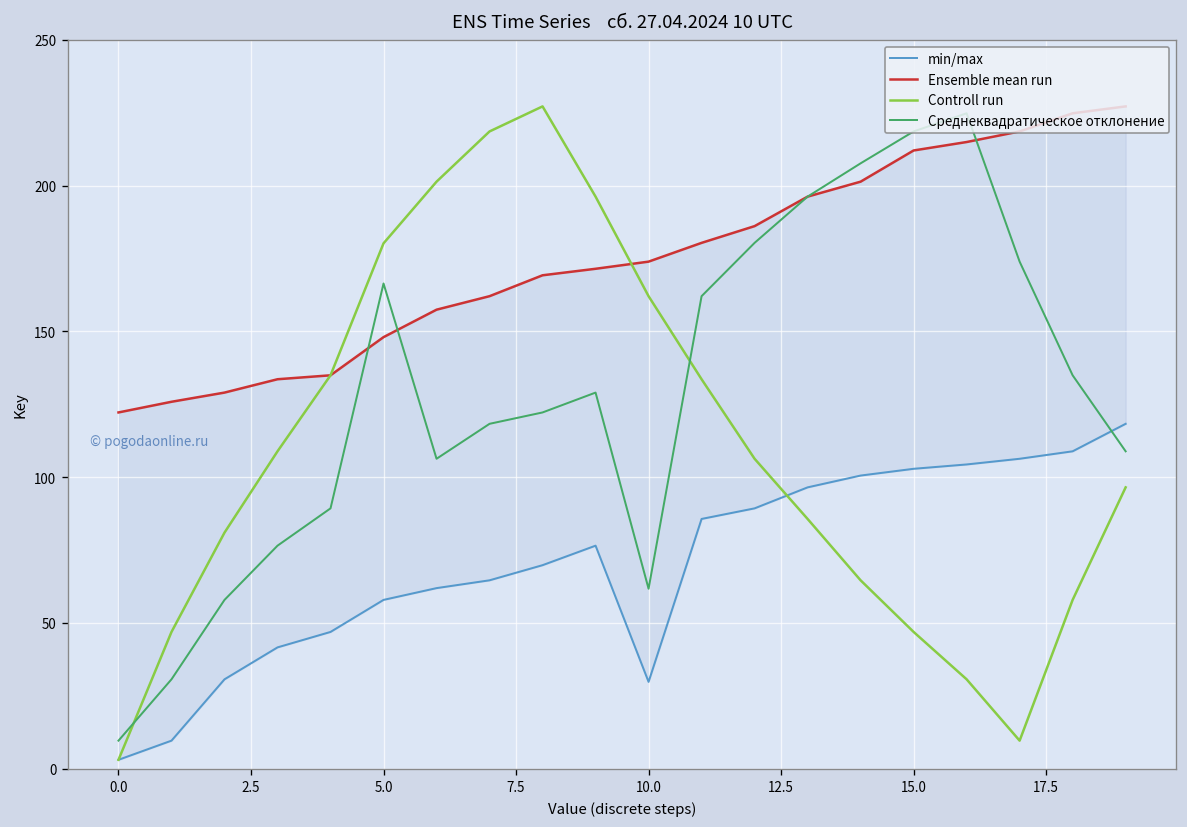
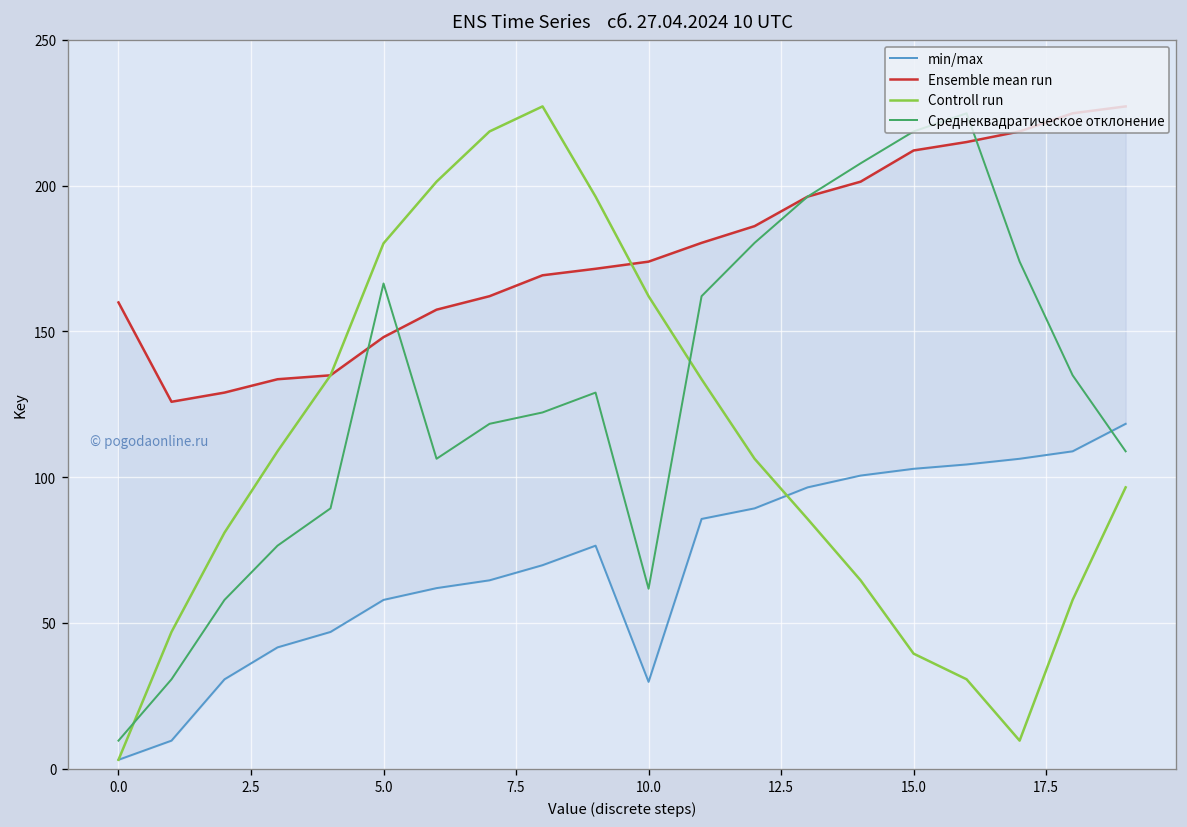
Ensemble mean run, 0.0: 122 -> 160
Controll run, 15.0: 47 -> 39
